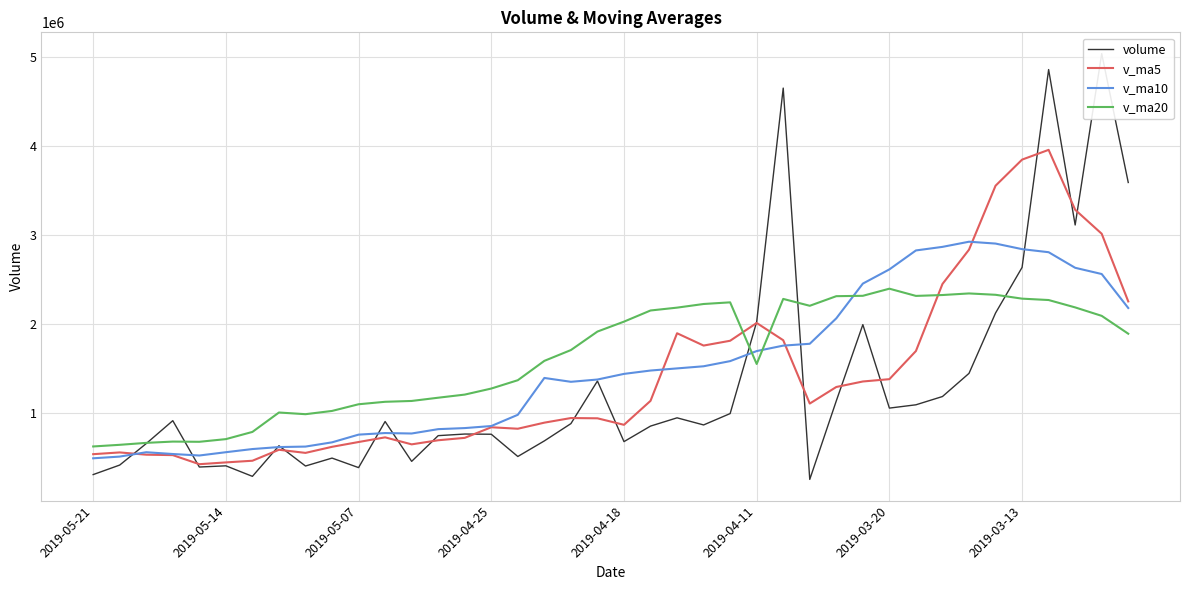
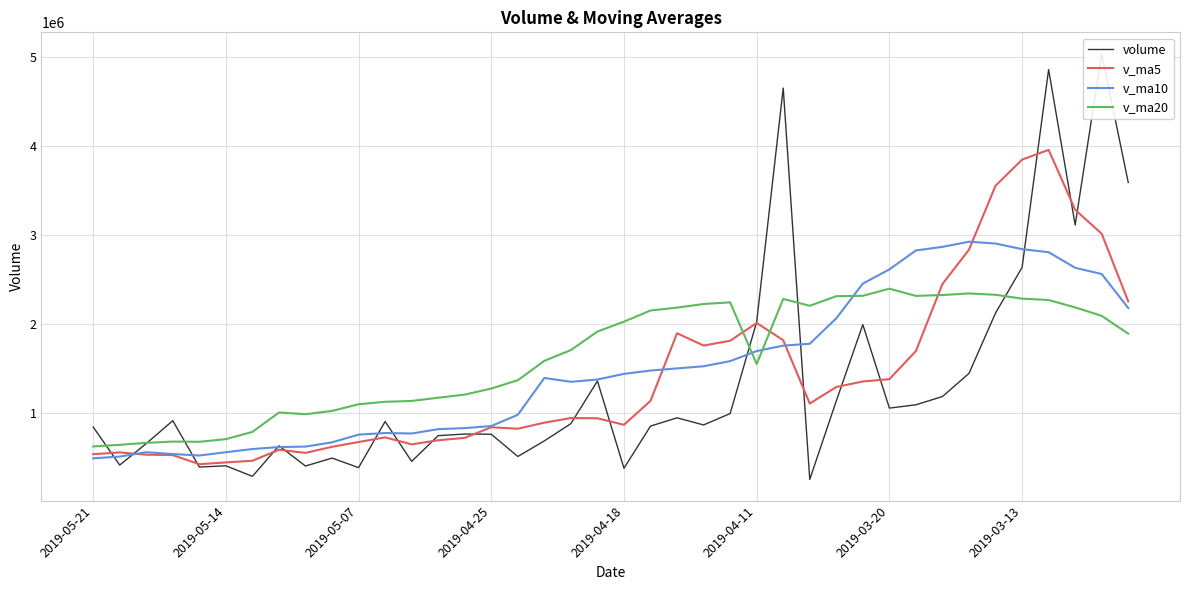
volume, 2019-05-21: 300000 -> 800000
volume, 2019-04-18: 700000 -> 400000
